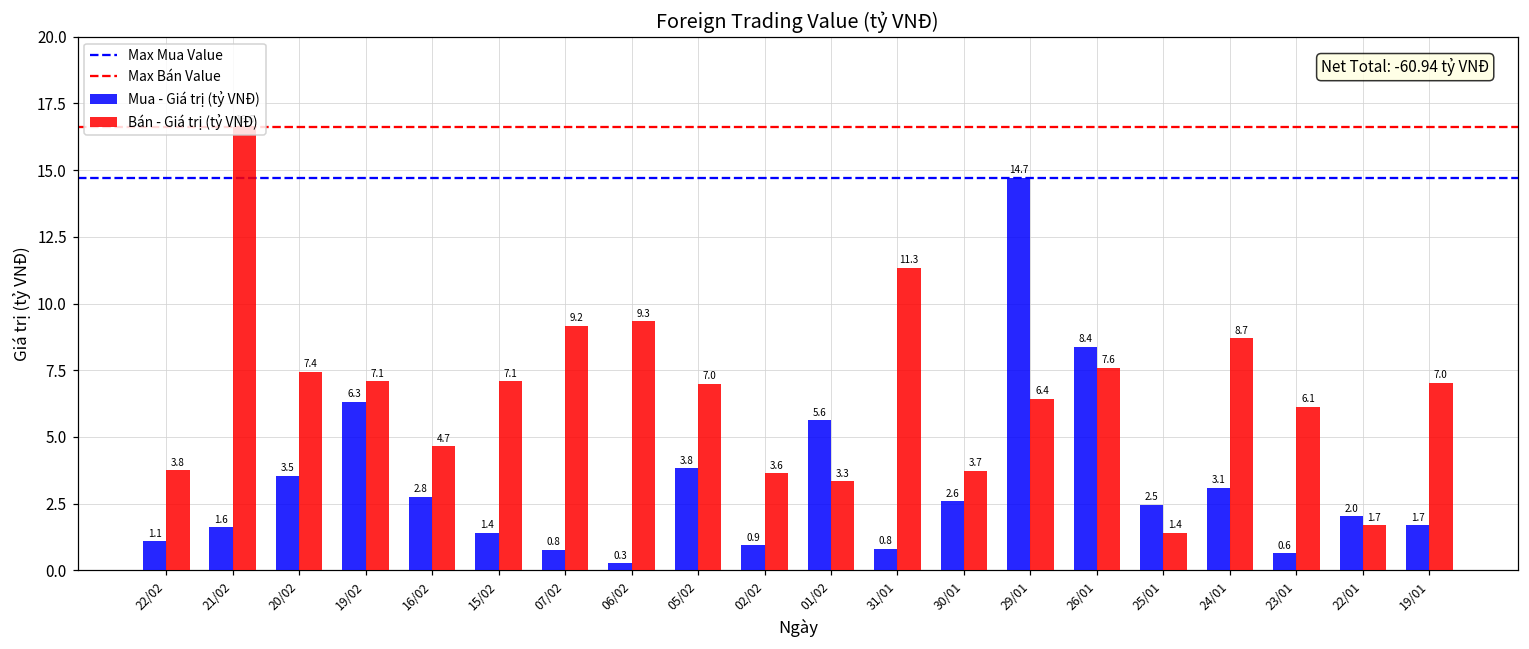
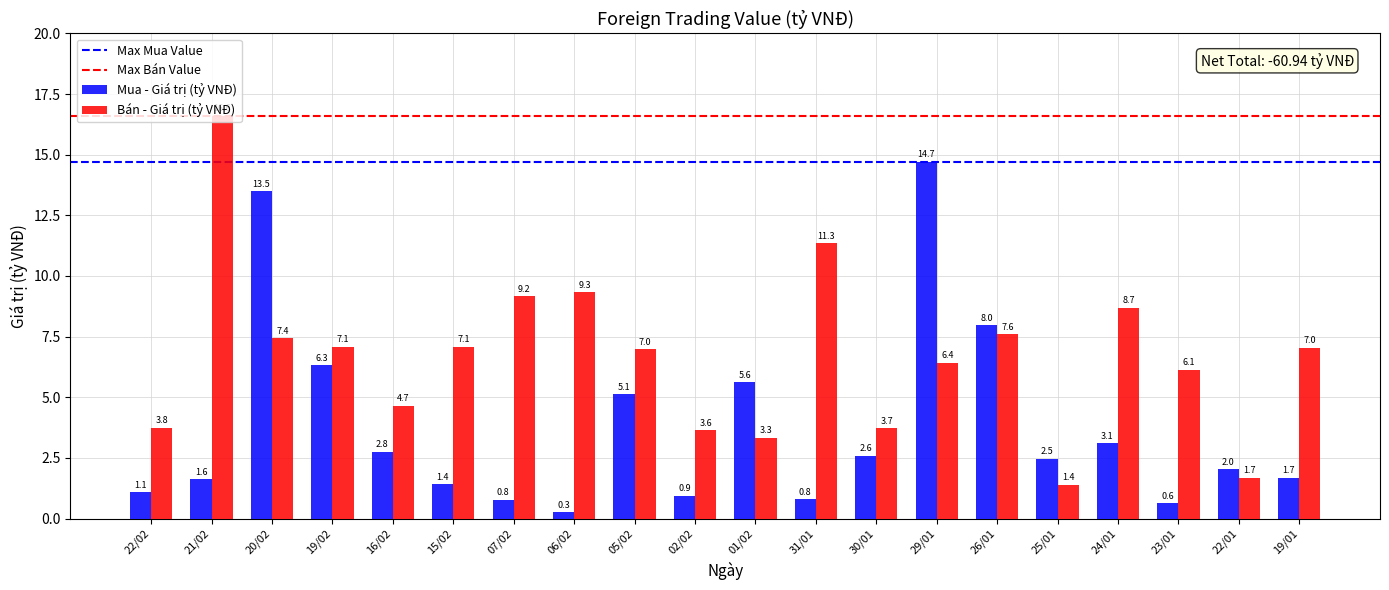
Mua - Giá trị (tỷ VNĐ), 20/02: 3.5 -> 13.5
Mua - Giá trị (tỷ VNĐ), 05/02: 3.8 -> 5.1
Mua - Giá trị (tỷ VNĐ), 26/01: 8.4 -> 8.0
